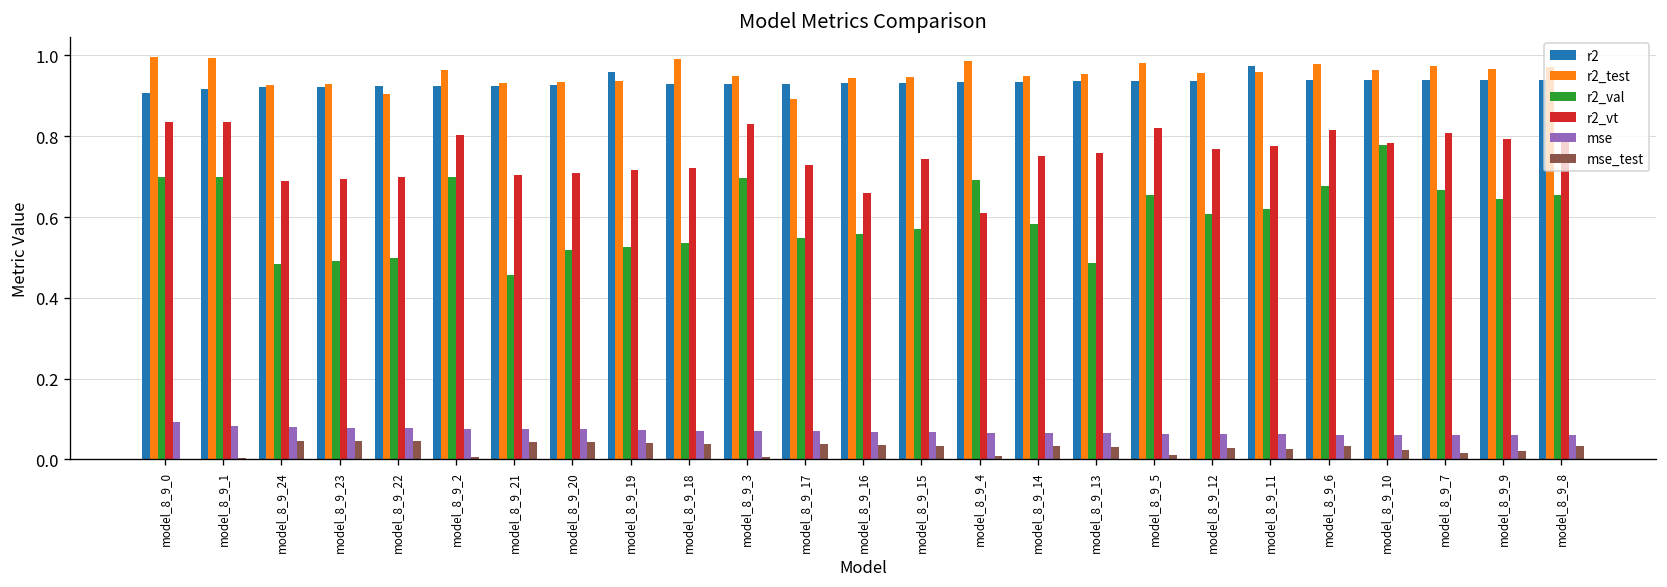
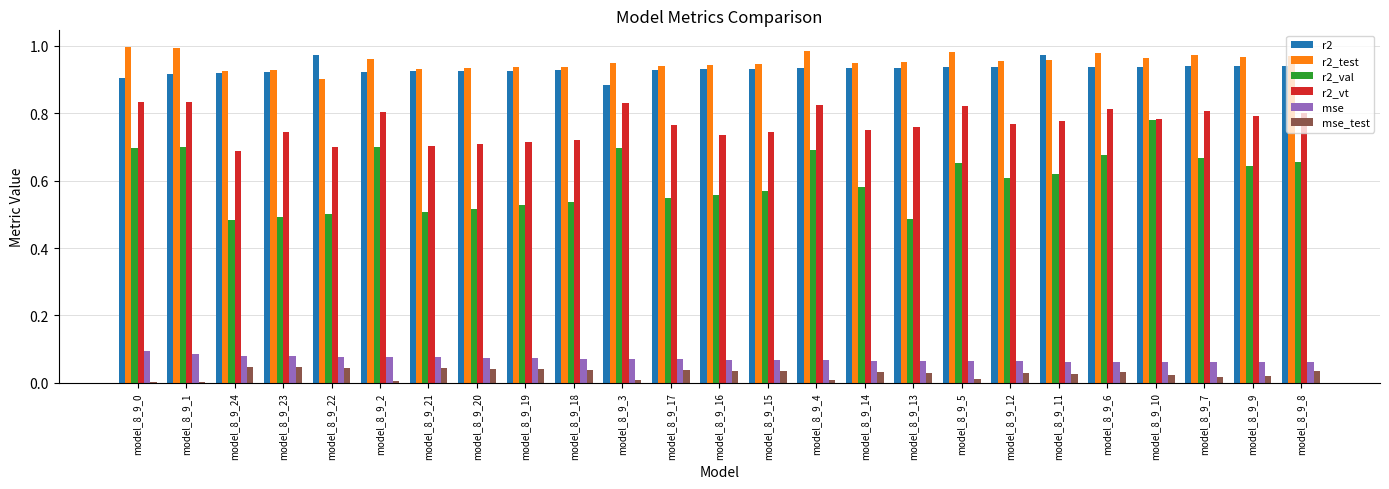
r2_vt, model_8_9_23: 0.69 -> 0.74
r2, model_8_9_22: 0.92 -> 0.97
r2_val, model_8_9_21: 0.46 -> 0.51
r2, model_8_9_19: 0.96 -> 0.93
r2_test, model_8_9_18: 0.99 -> 0.94
r2, model_8_9_3: 0.93 -> 0.89
r2_test, model_8_9_17: 0.89 -> 0.94
r2_vt, model_8_9_17: 0.73 -> 0.77
r2_vt, model_8_9_16: 0.66 -> 0.74
r2_vt, model_8_9_4: 0.61 -> 0.83
